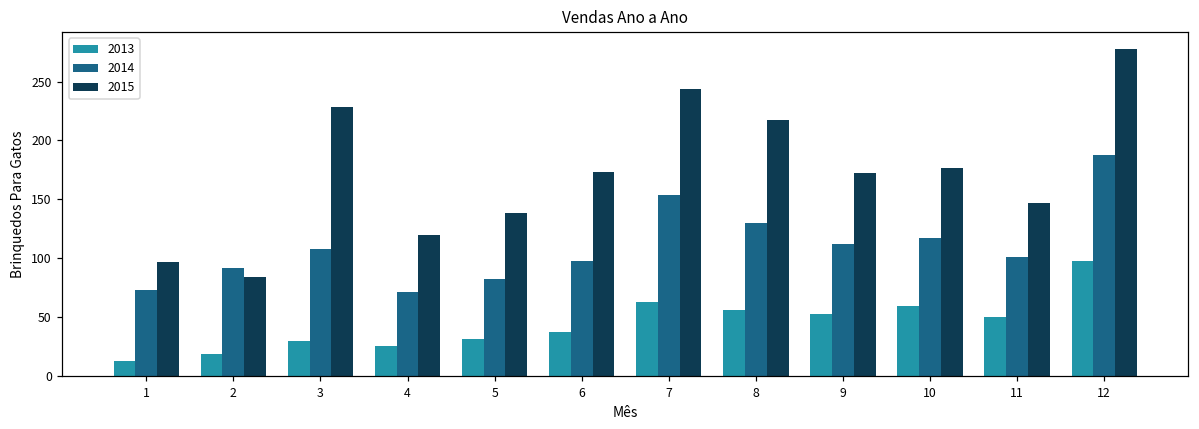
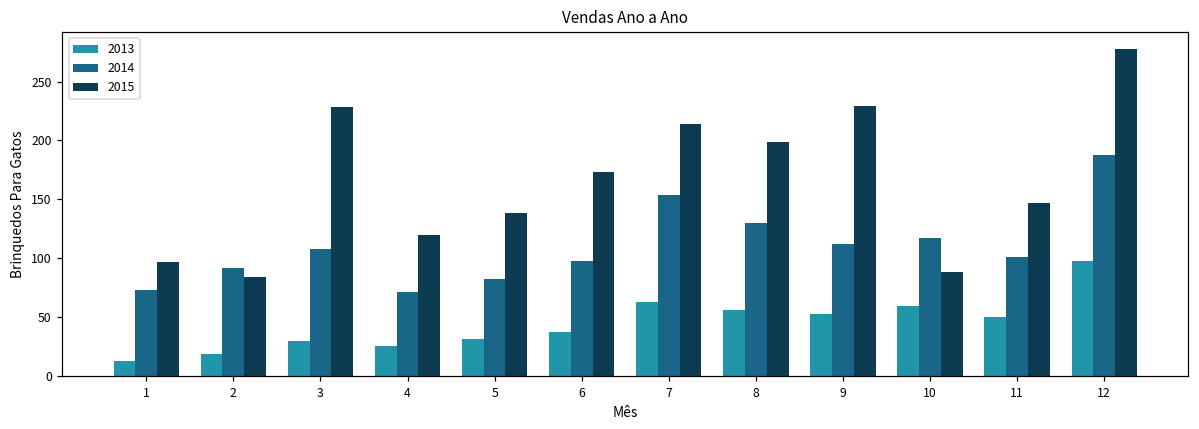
2015, 7: 244 -> 214
2015, 8: 217 -> 199
2015, 9: 172 -> 229
2015, 10: 177 -> 88
